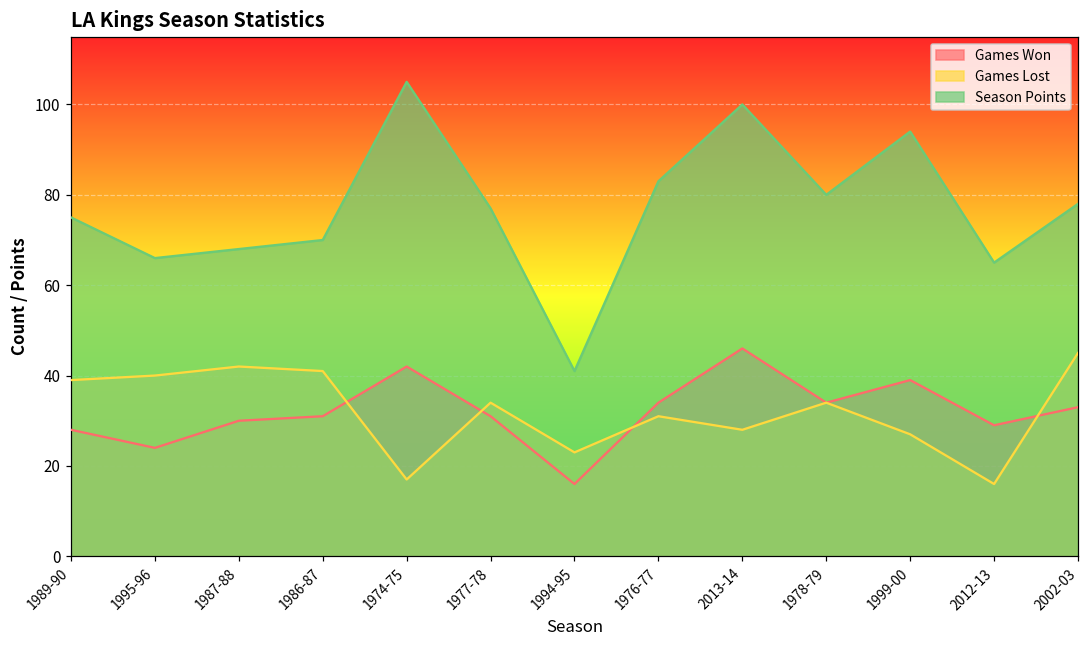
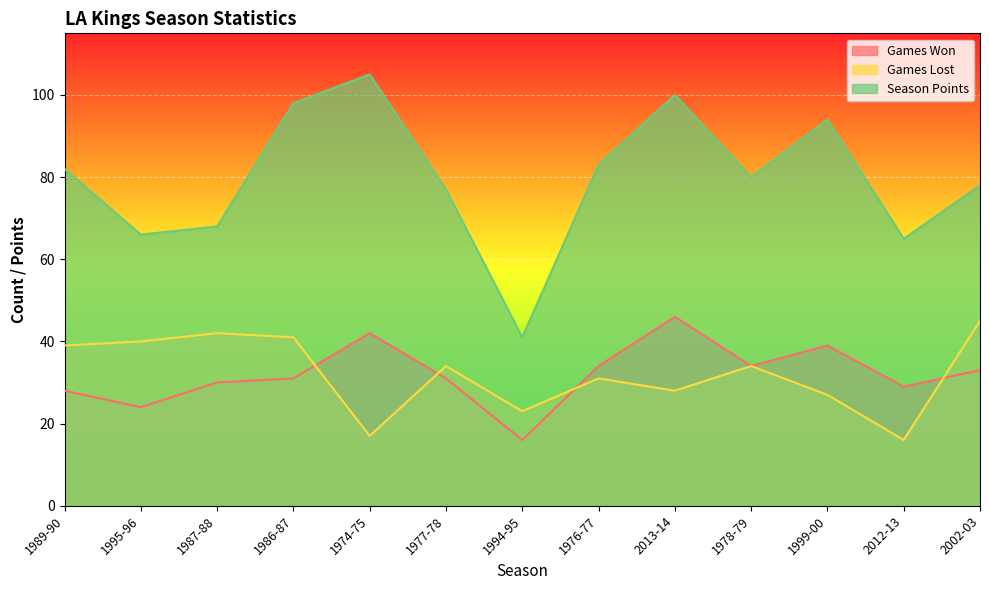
Season Points, 1989-90: 75 -> 82
Season Points, 1986-87: 70 -> 98
